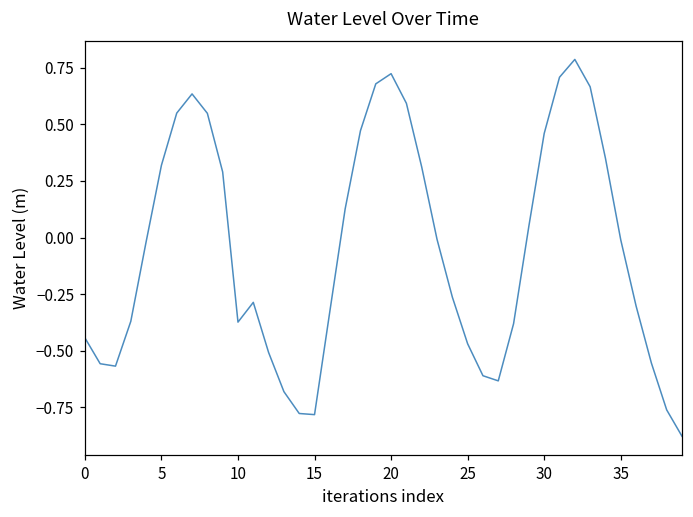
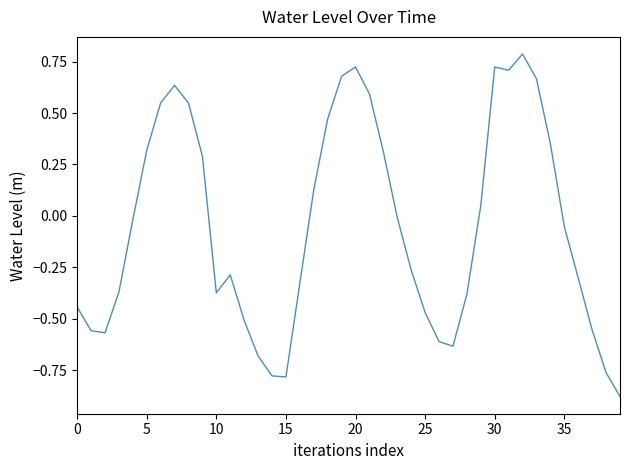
30: 0.46 -> 0.72
35: -0.01 -> -0.05
